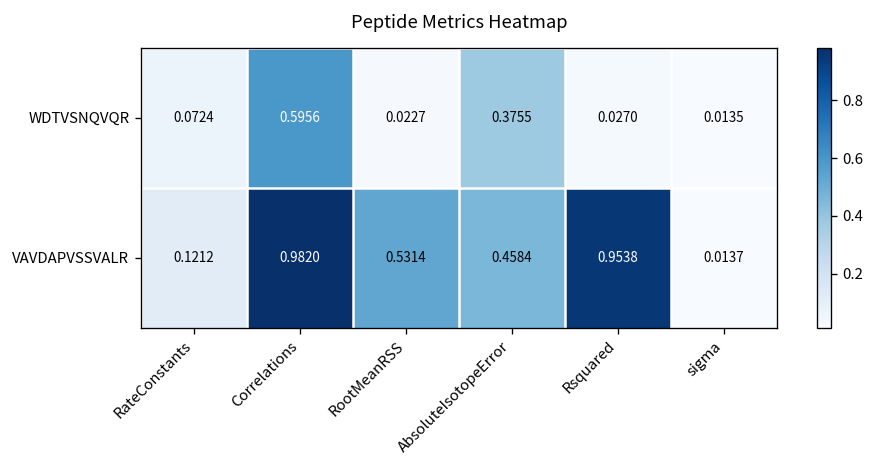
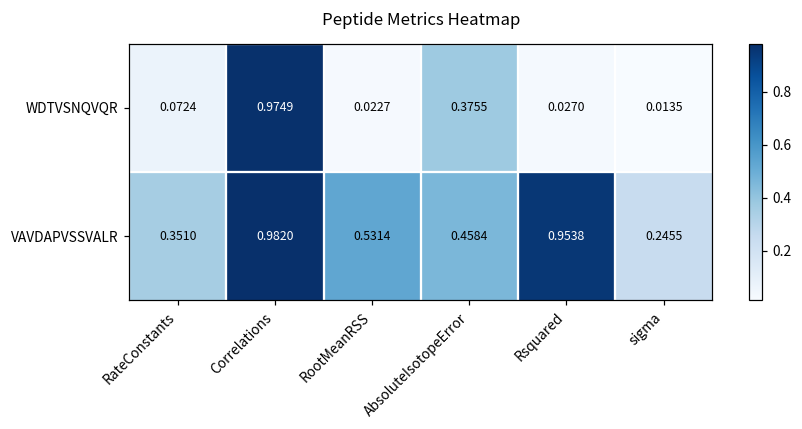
WDTVSNQVQR, Correlations: 0.5956 -> 0.9749
VAVDAPVSSVALR, RateConstants: 0.1212 -> 0.3510
VAVDAPVSSVALR, sigma: 0.0137 -> 0.2455
